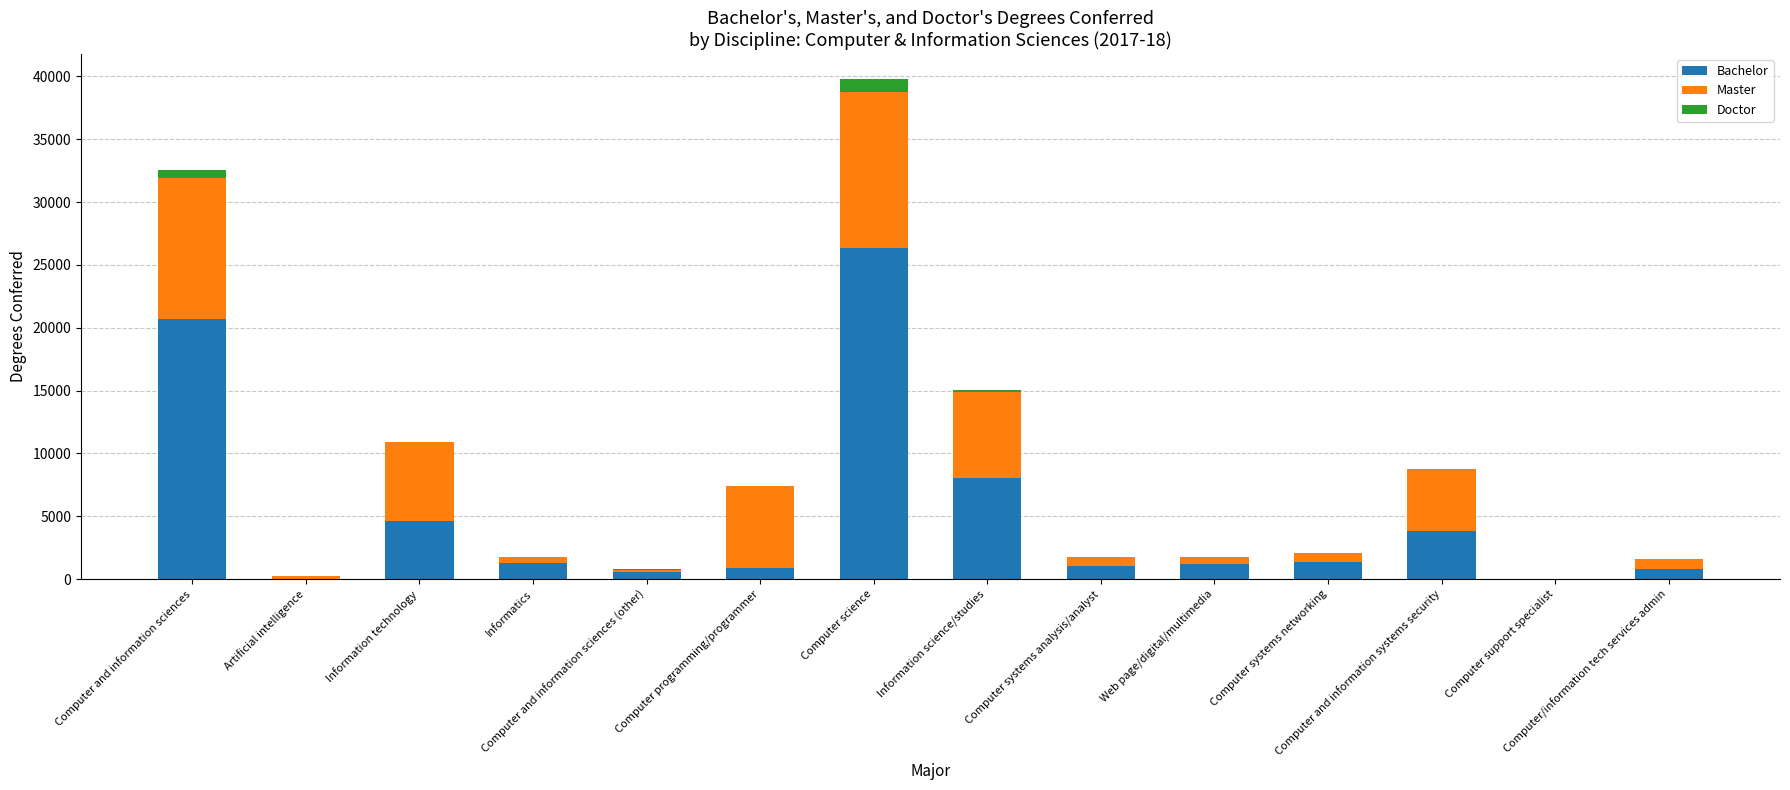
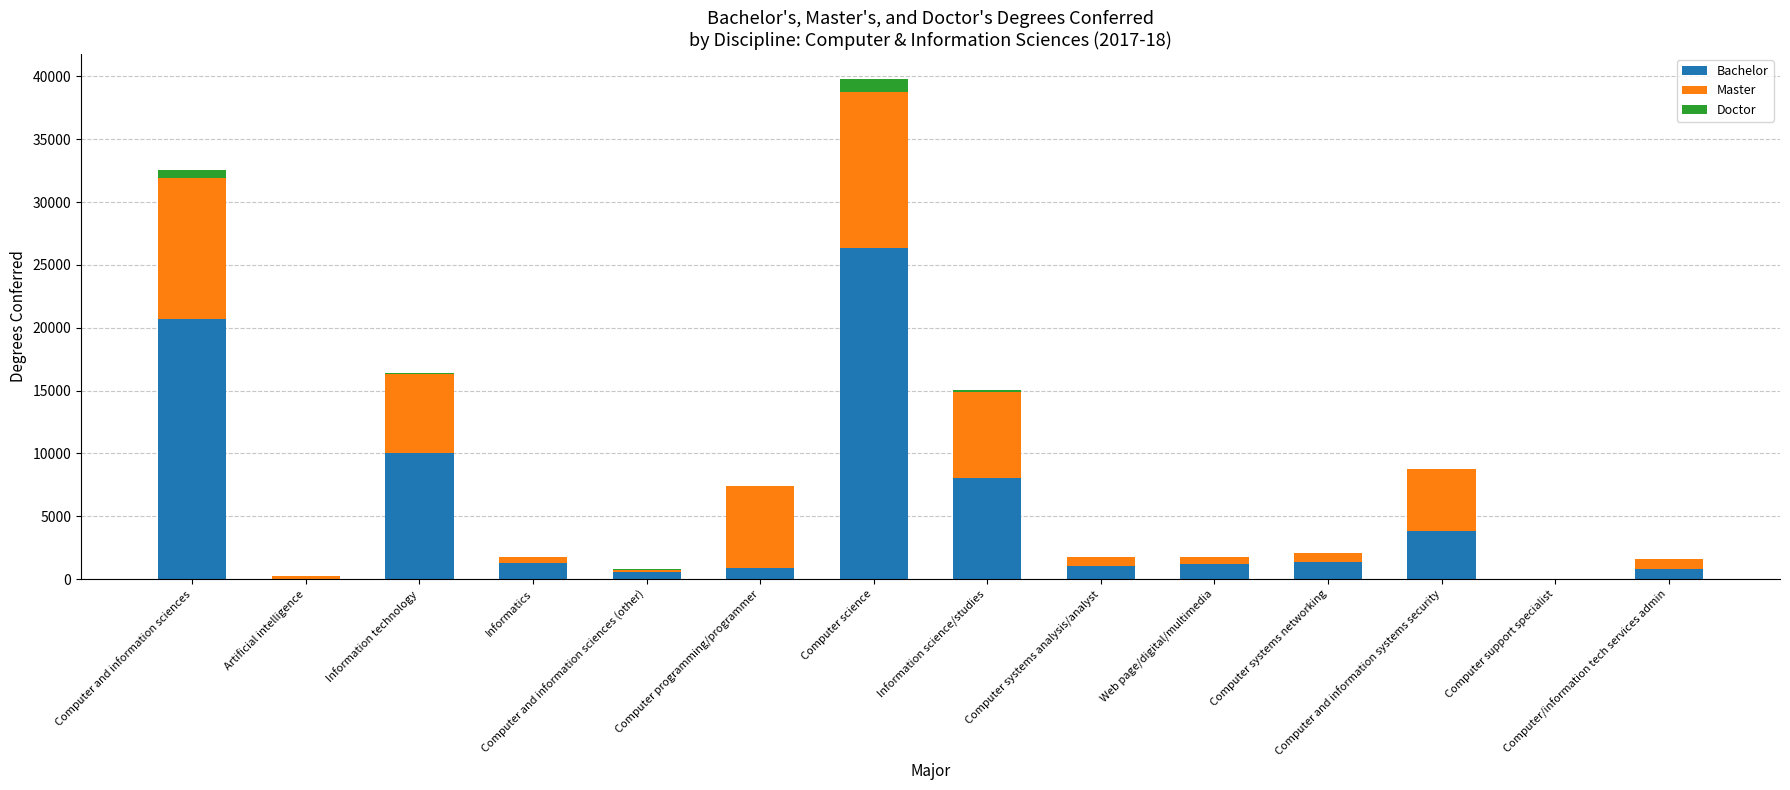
Bachelor, Information technology: 4600 -> 10100
